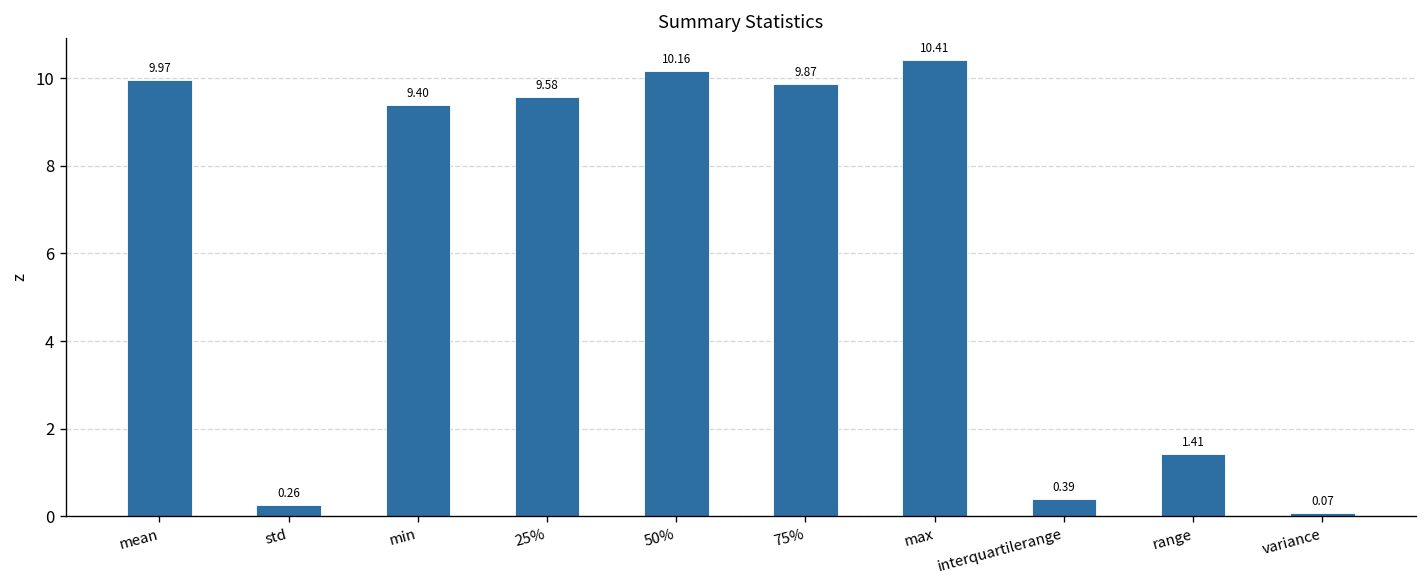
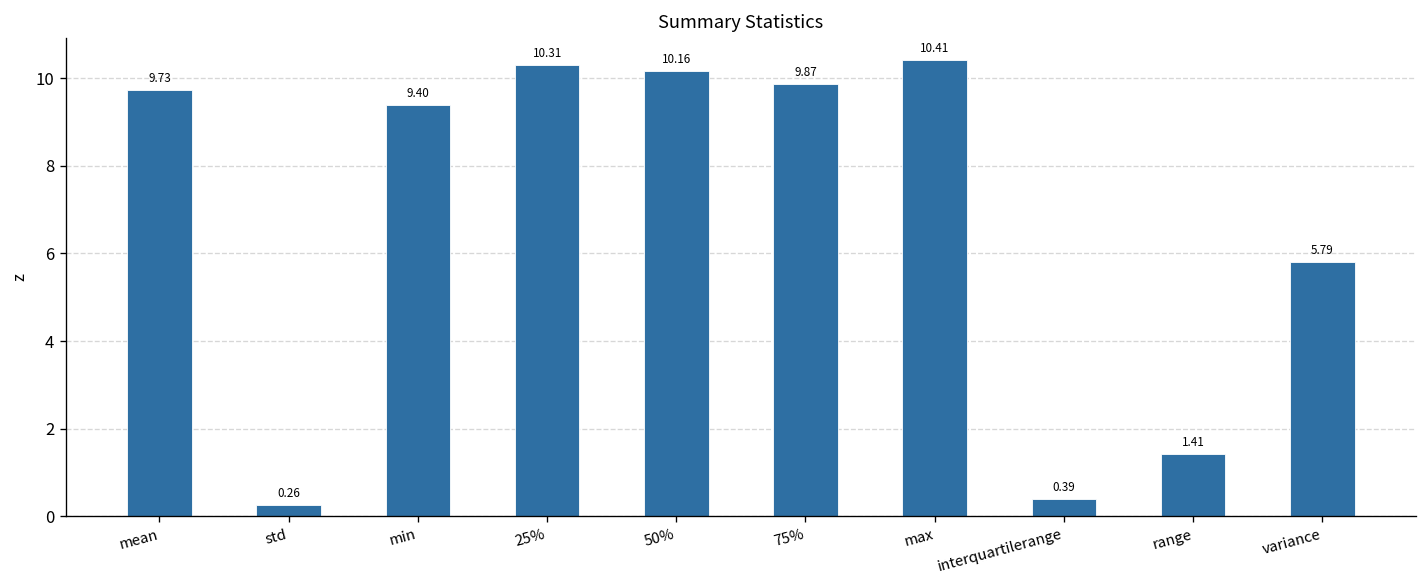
mean: 9.97 -> 9.73
25%: 9.58 -> 10.31
variance: 0.07 -> 5.79
